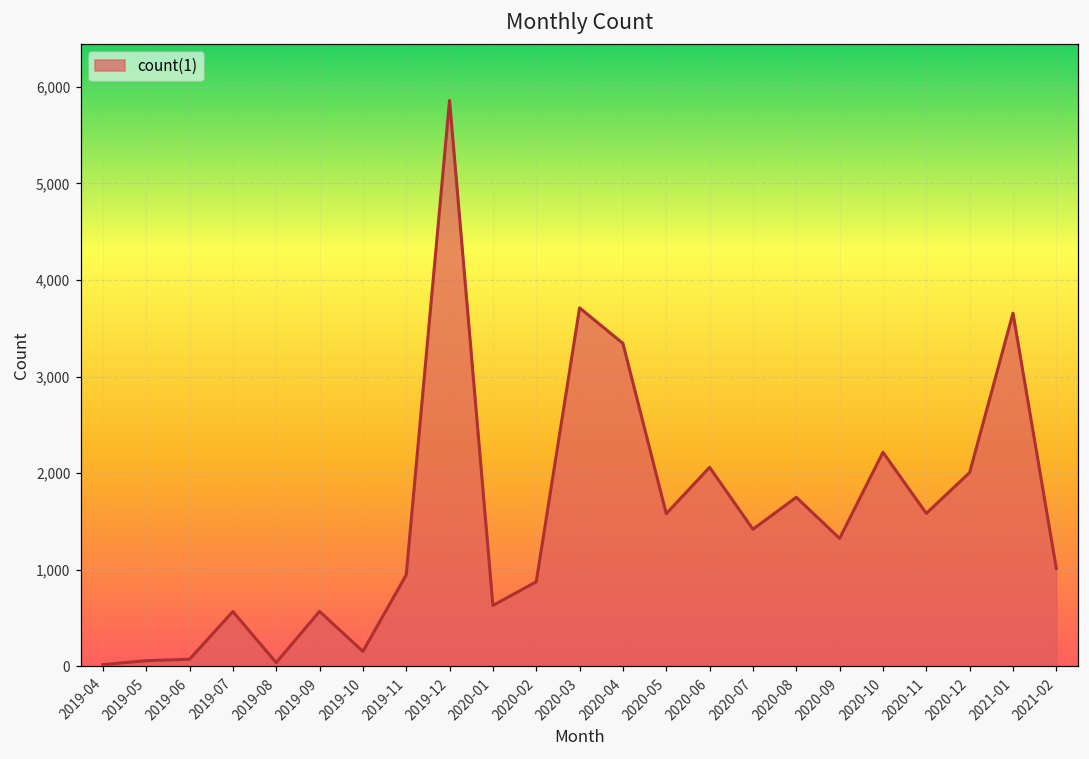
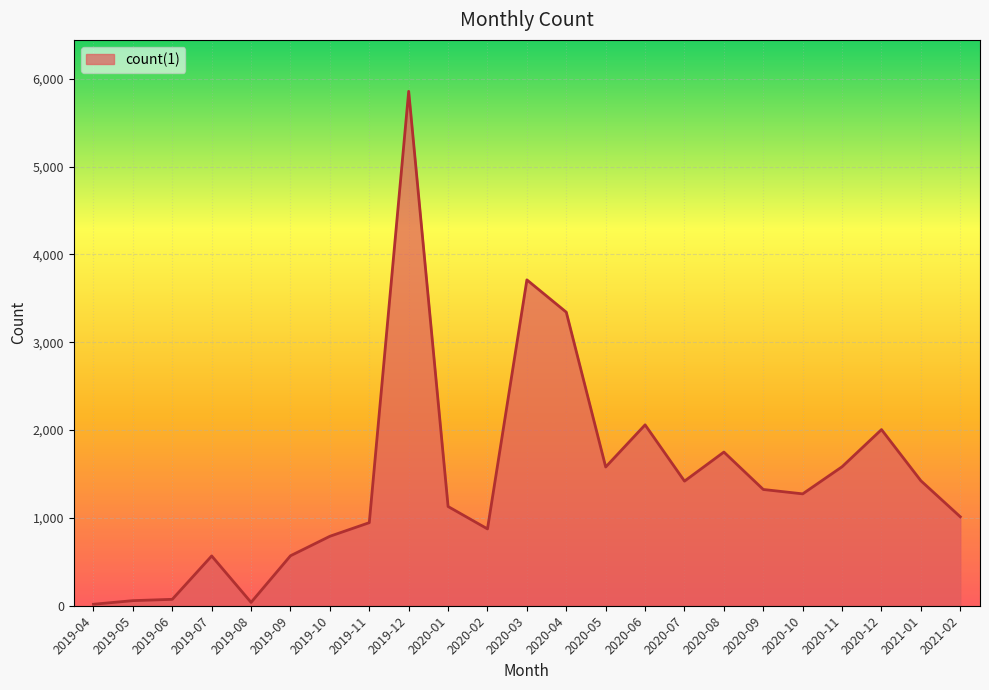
2019-10: 200 -> 800
2020-01: 600 -> 1,100
2020-10: 2,200 -> 1,300
2021-01: 3,700 -> 1,400
